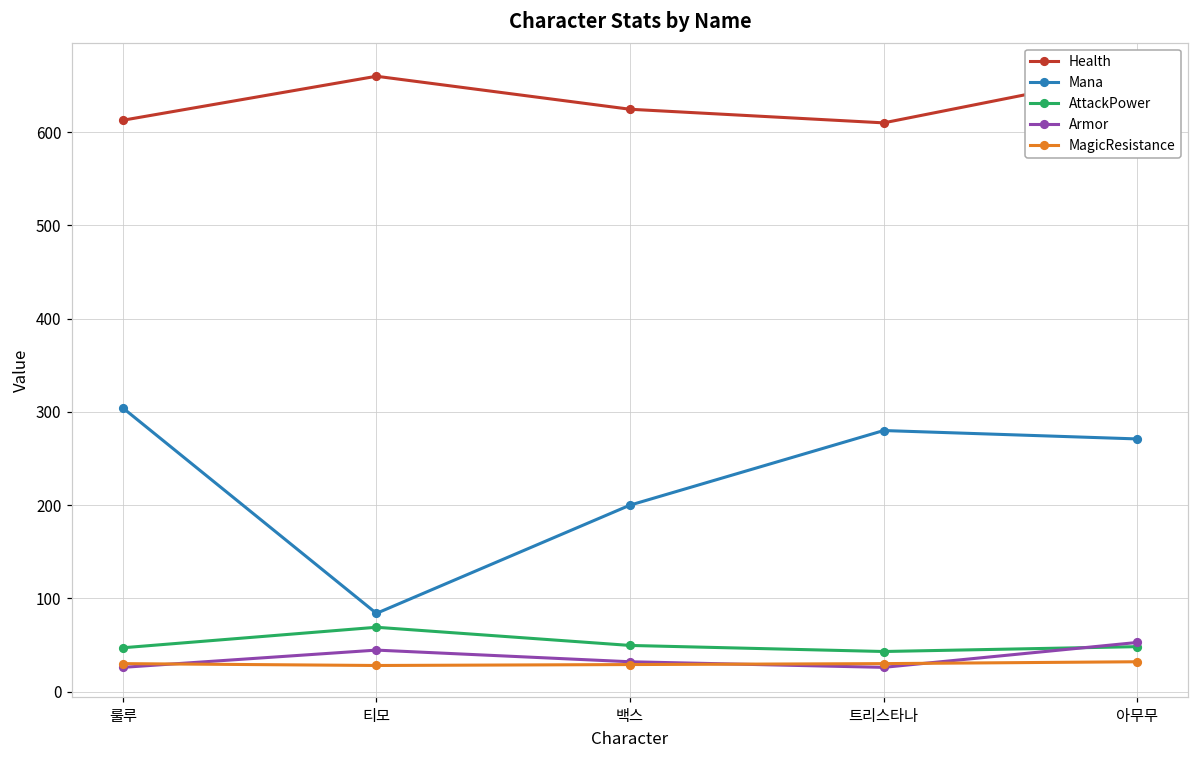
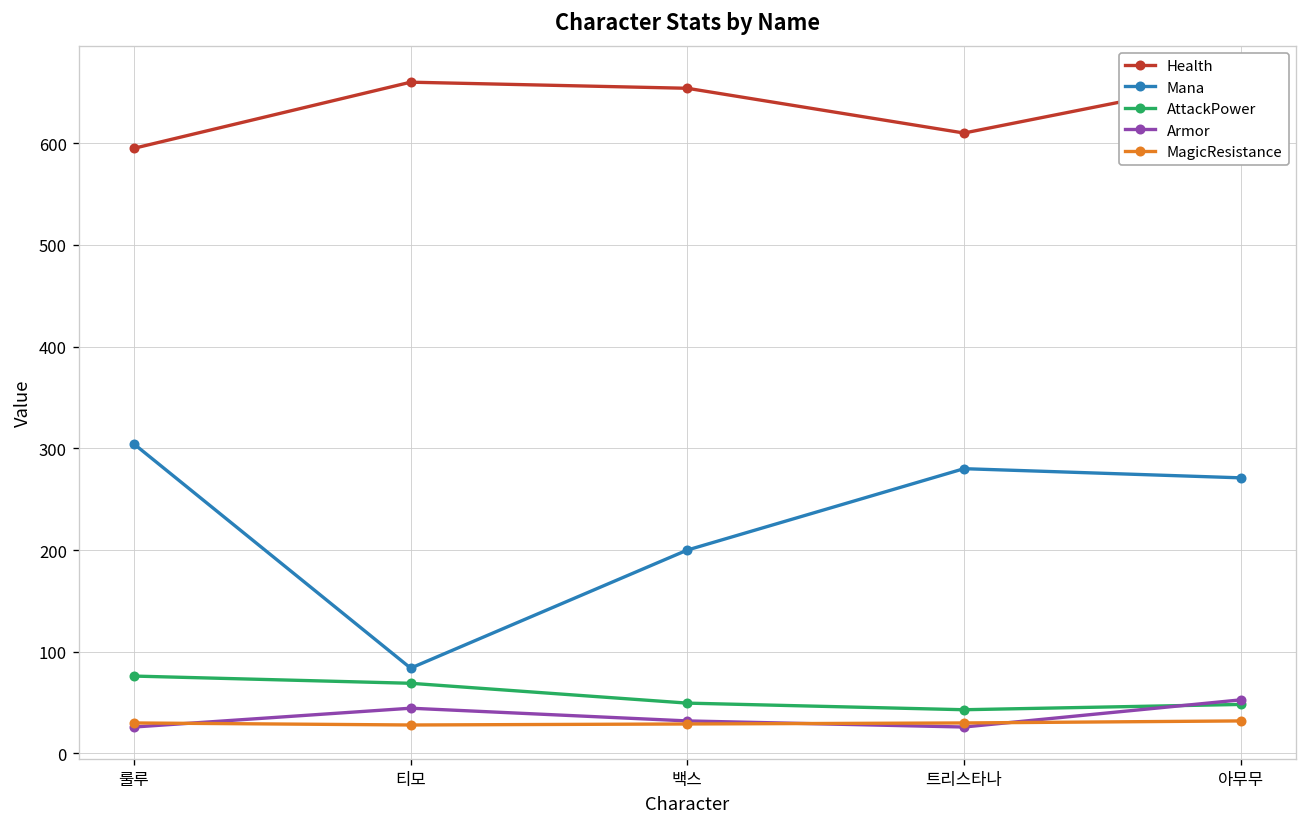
Health, 룰루: 610 -> 600
AttackPower, 룰루: 50 -> 80
Health, 백스: 620 -> 650
